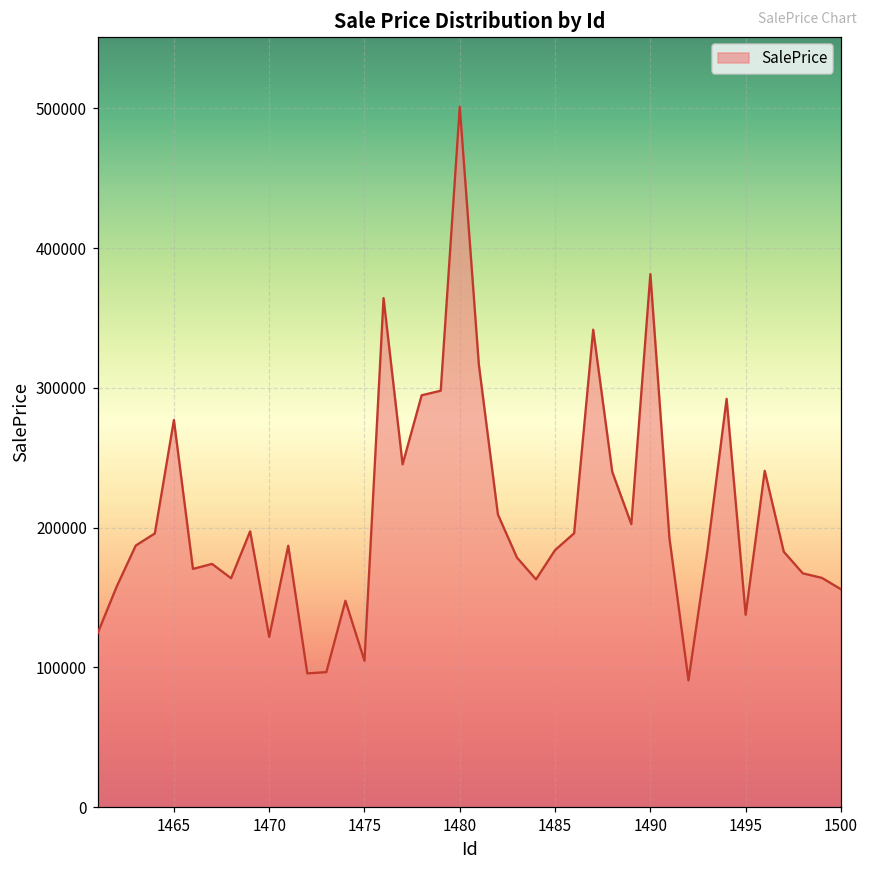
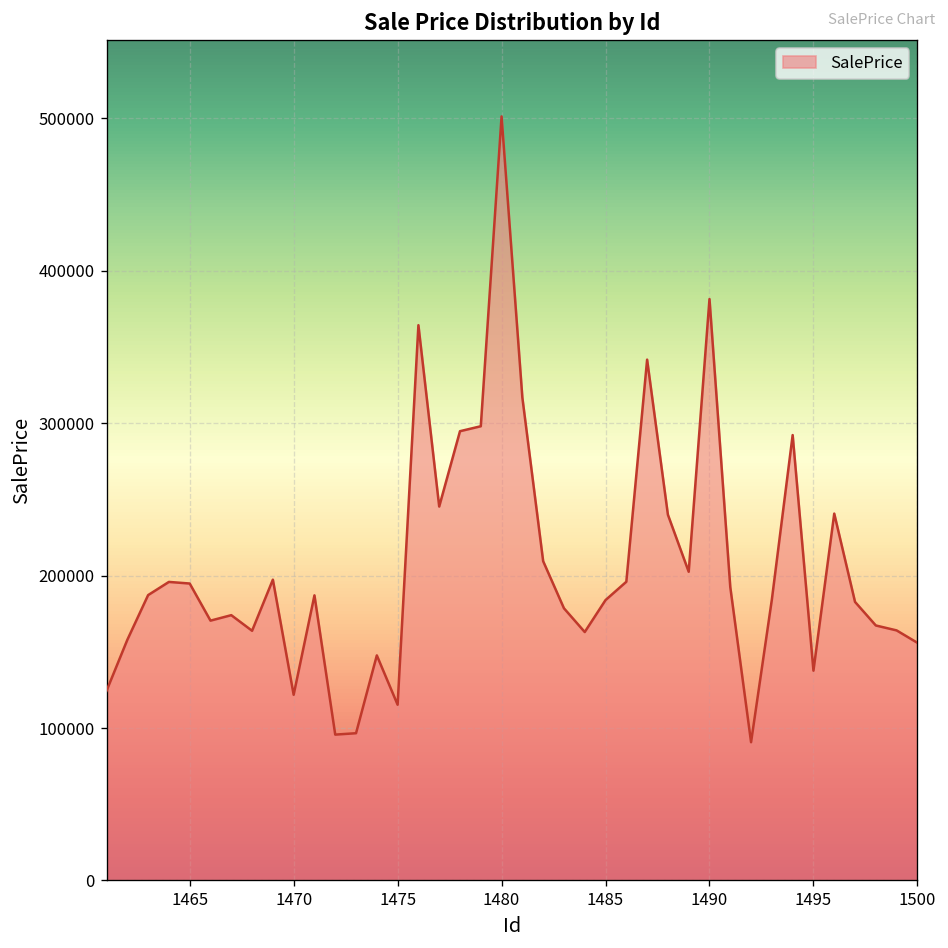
1465: 277000 -> 195000
1475: 105000 -> 115000
